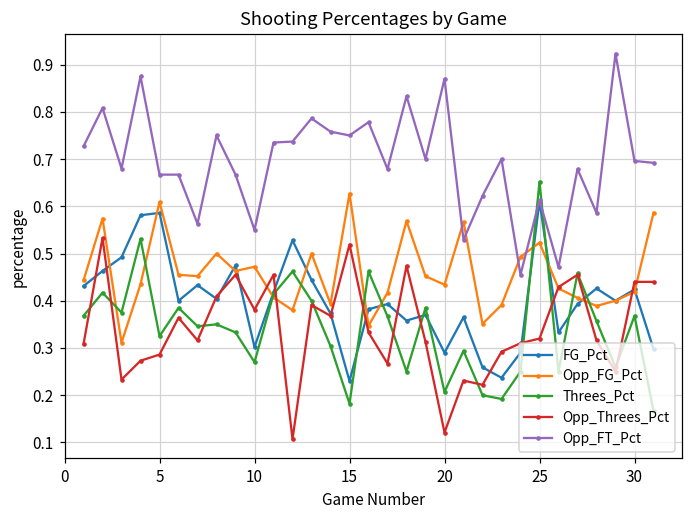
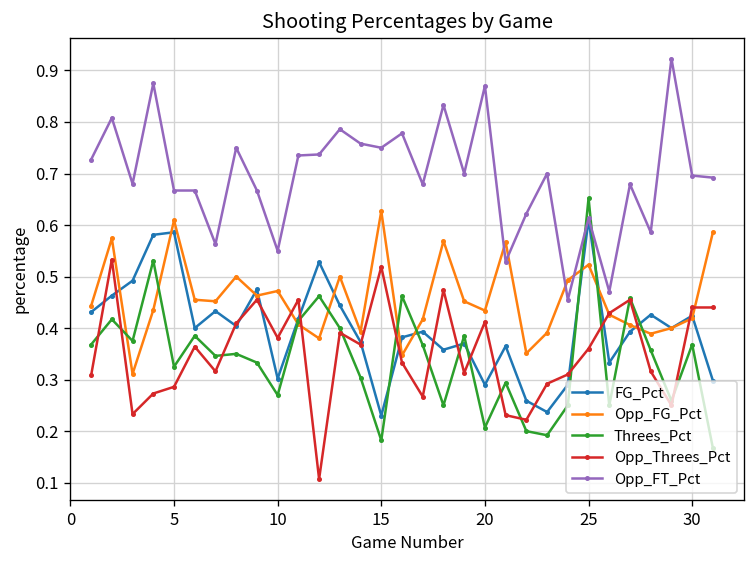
Opp_Threes_Pct, 20: 0.12 -> 0.41
Opp_Threes_Pct, 25: 0.32 -> 0.36
